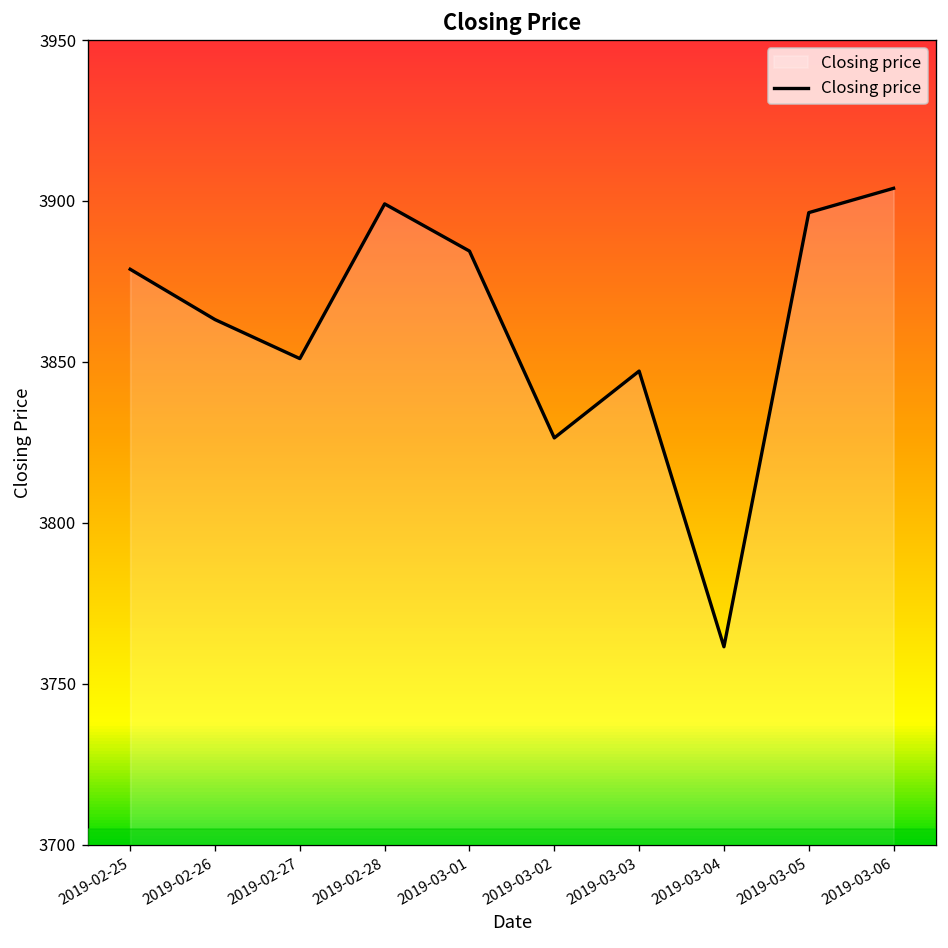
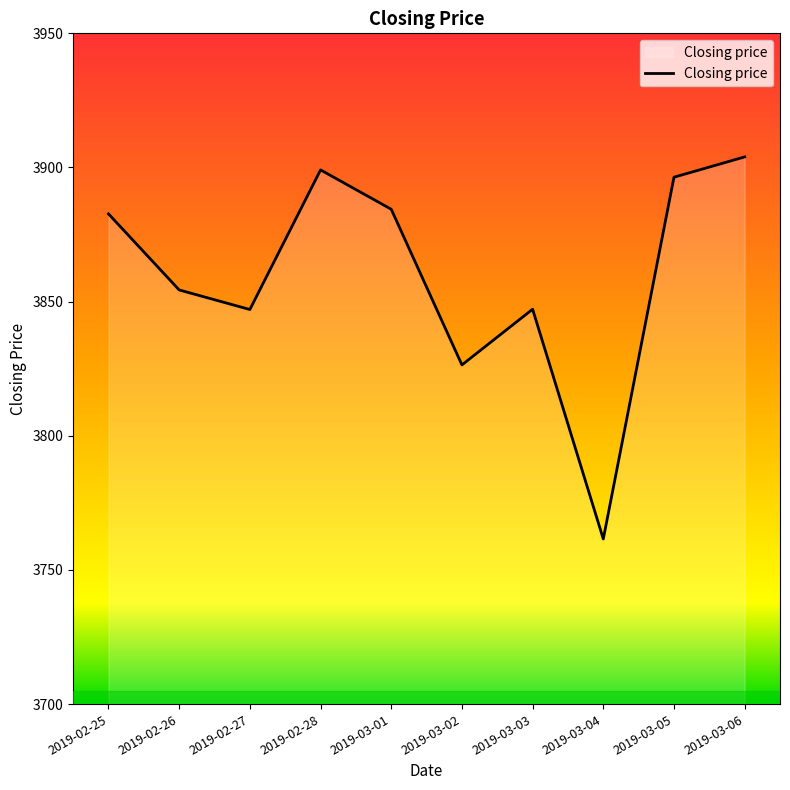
2019-02-25: 3879 -> 3883
2019-02-26: 3863 -> 3854
2019-02-27: 3851 -> 3847
